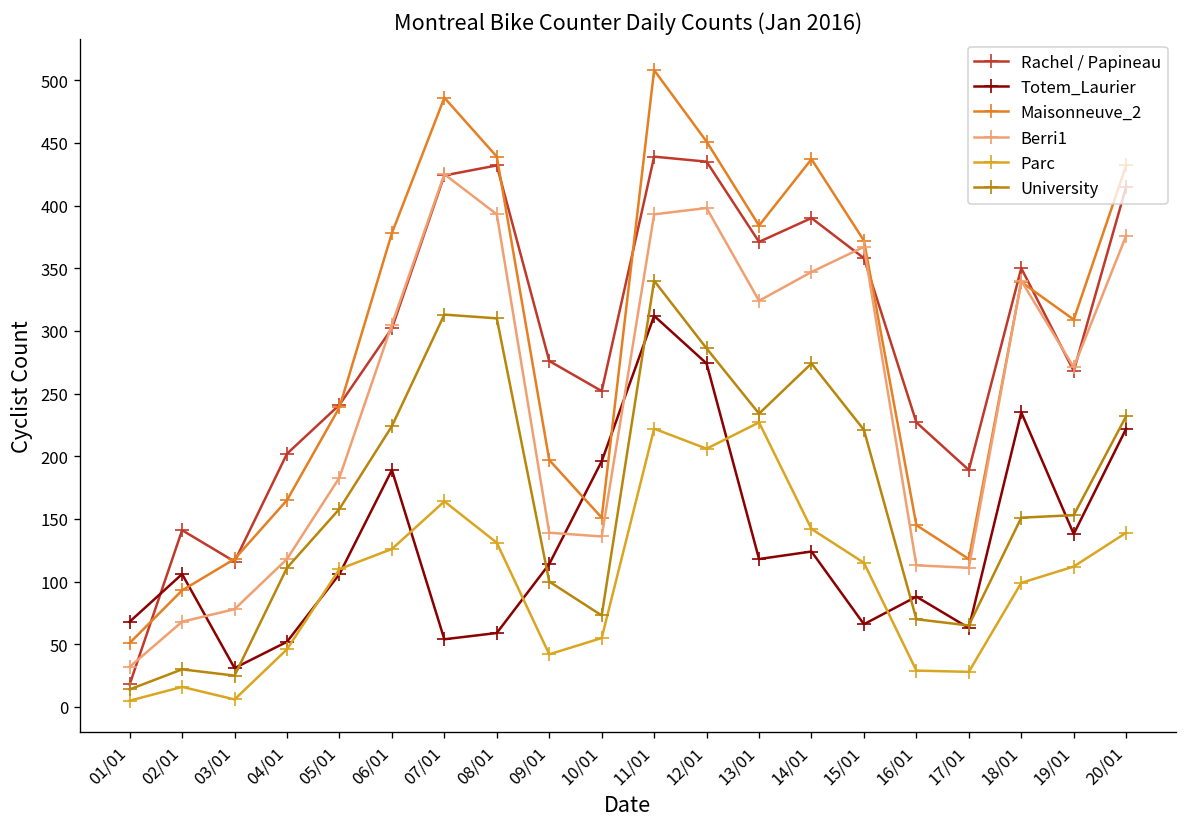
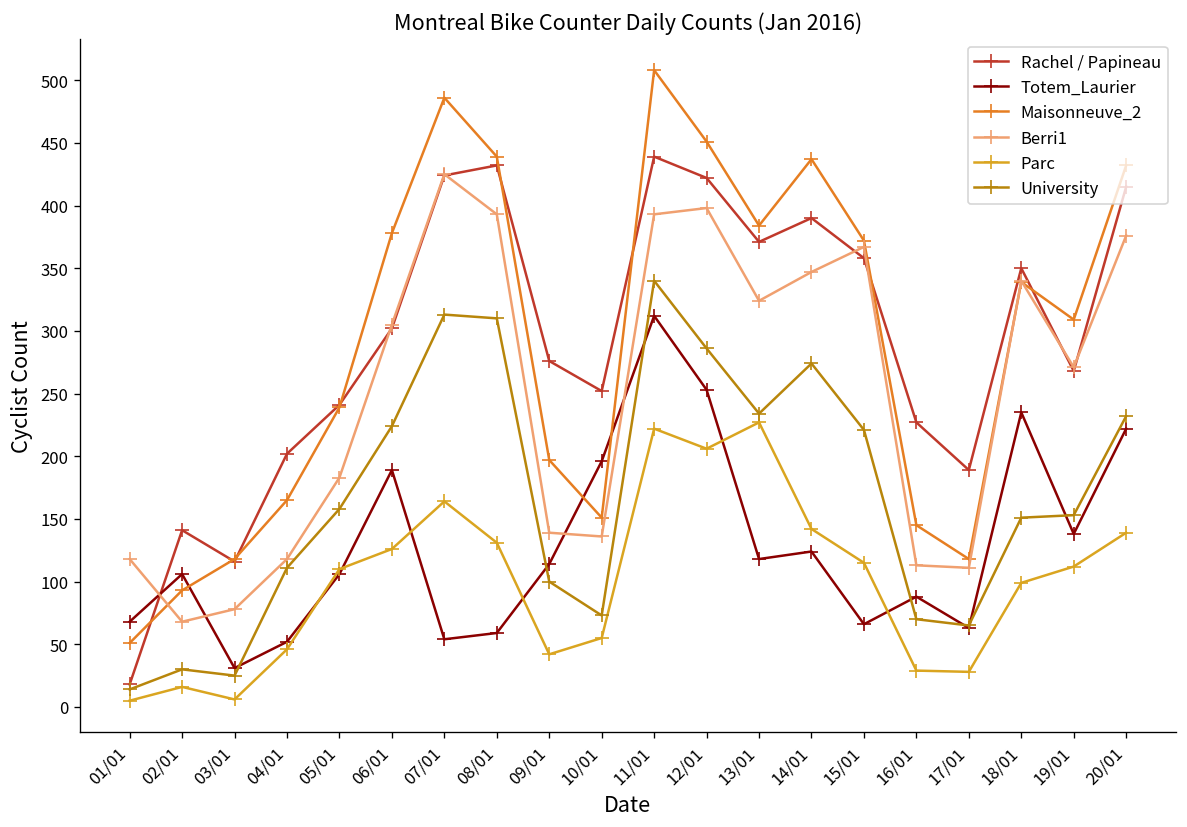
Berri1, 01/01: 32 -> 118
Rachel / Papineau, 12/01: 435 -> 422
Totem_Laurier, 12/01: 274 -> 253
